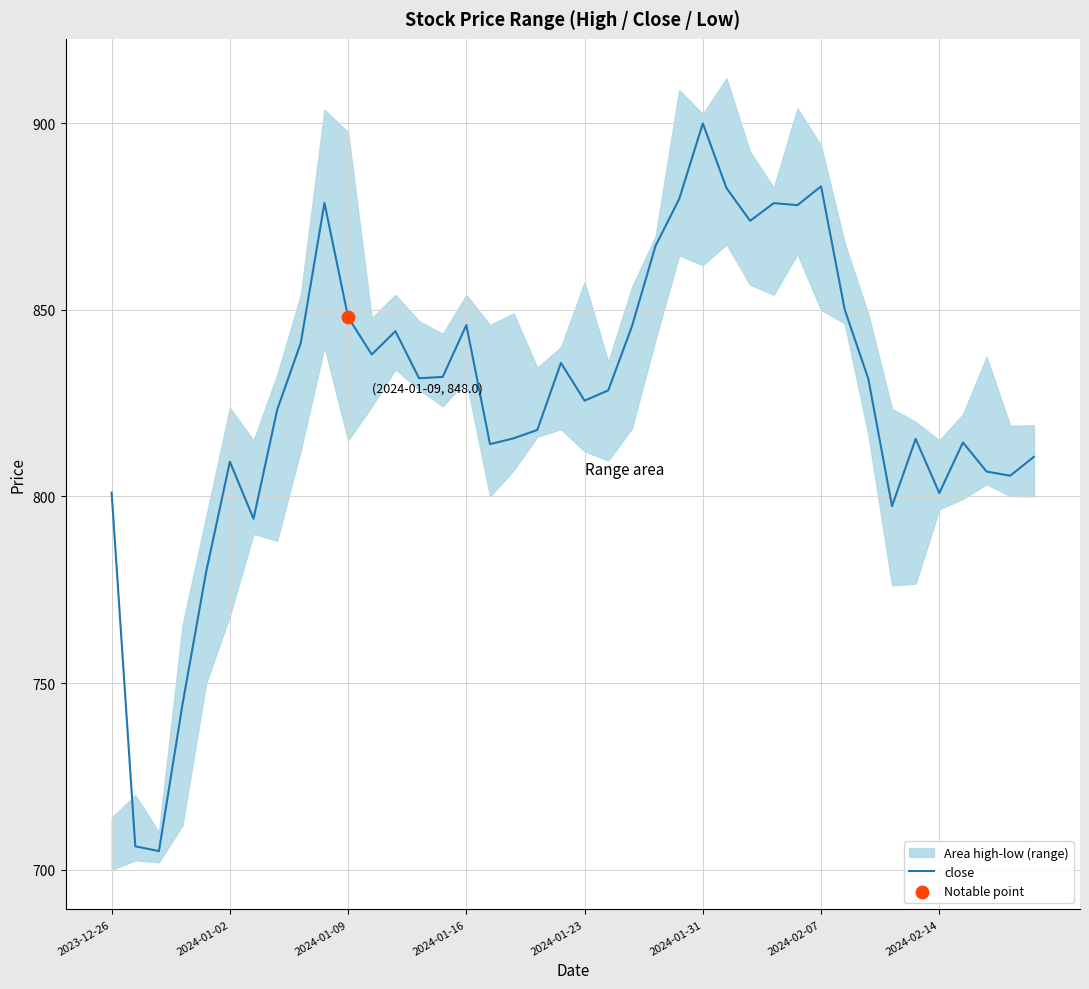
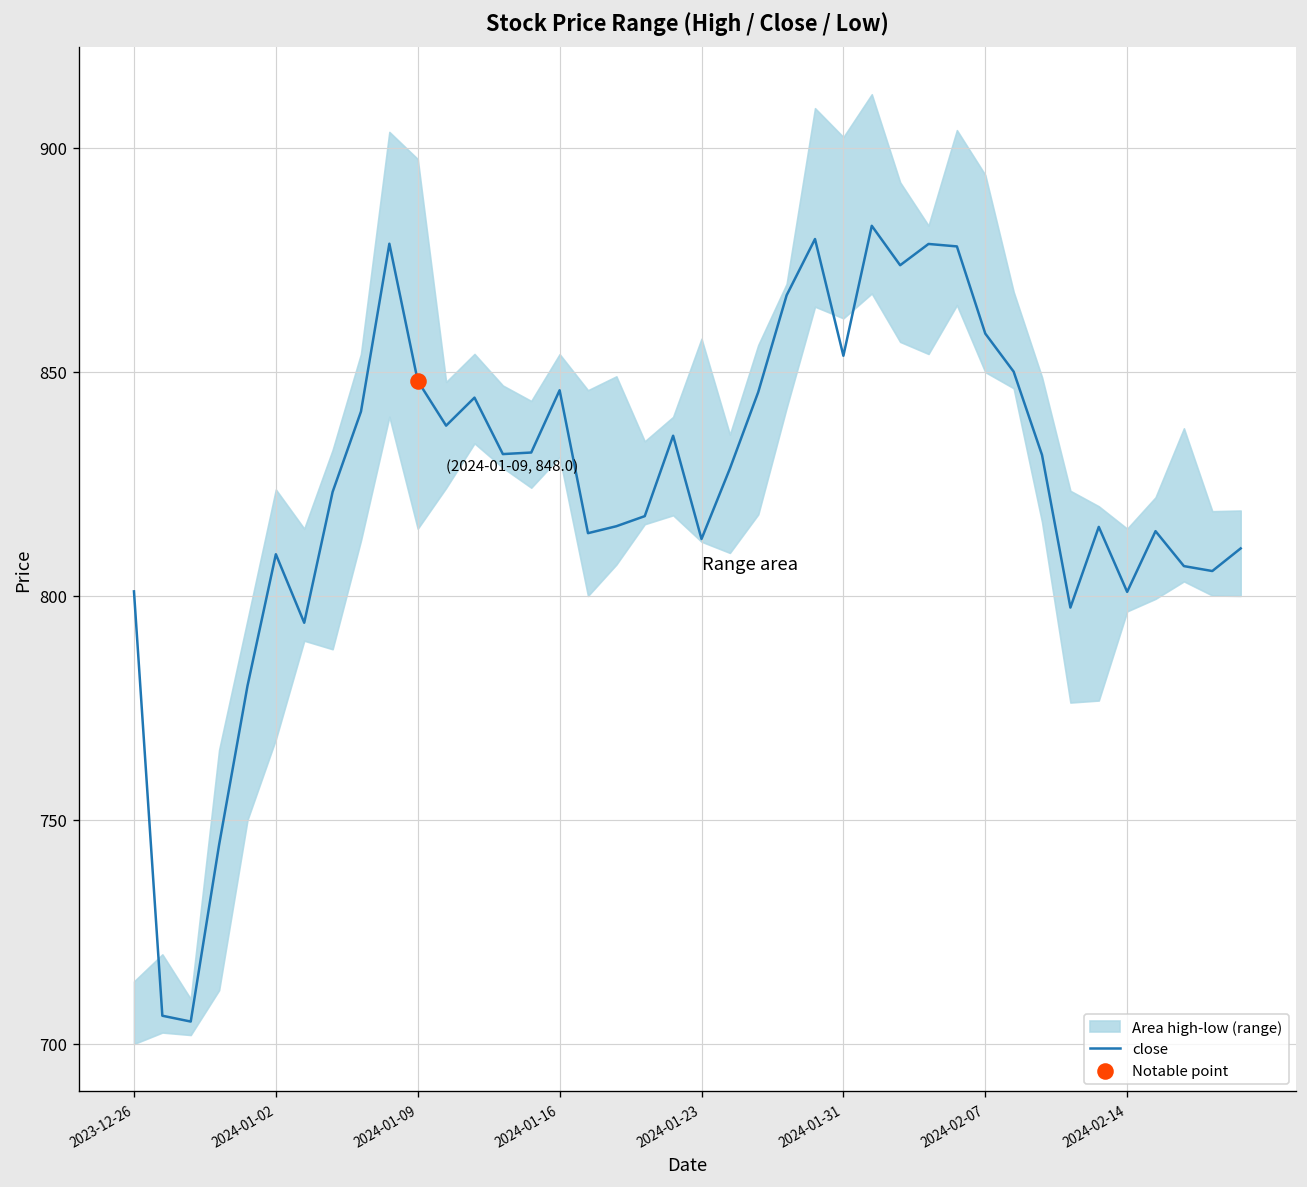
close, 2024-01-23: 826 -> 813
close, 2024-01-31: 900 -> 854
close, 2024-02-07: 883 -> 859
